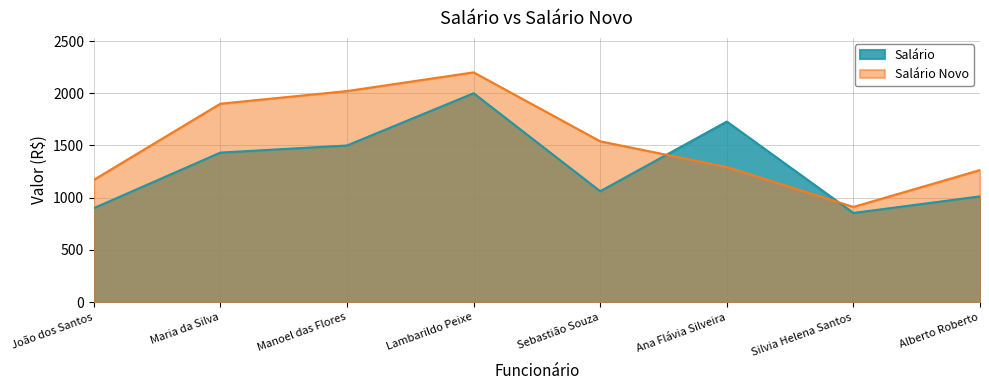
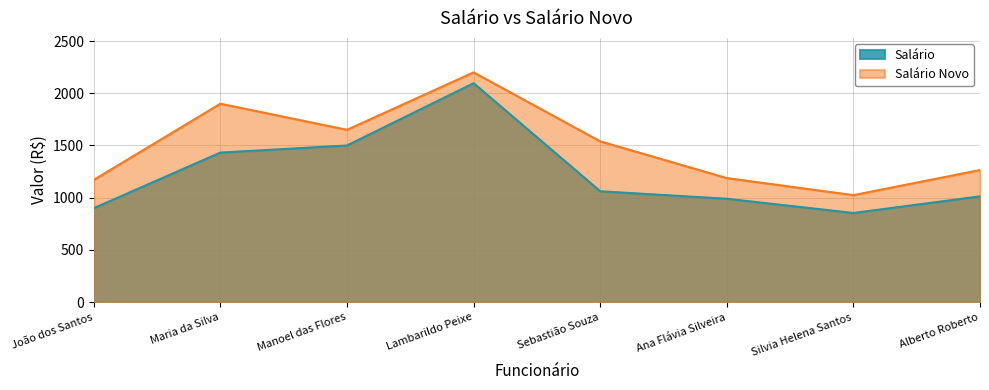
Salário Novo, Manoel das Flores: 2020 -> 1650
Salário, Lambarildo Peixe: 2000 -> 2100
Salário, Ana Flávia Silveira: 1730 -> 990
Salário Novo, Ana Flávia Silveira: 1290 -> 1190
Salário Novo, Silvia Helena Santos: 910 -> 1020
